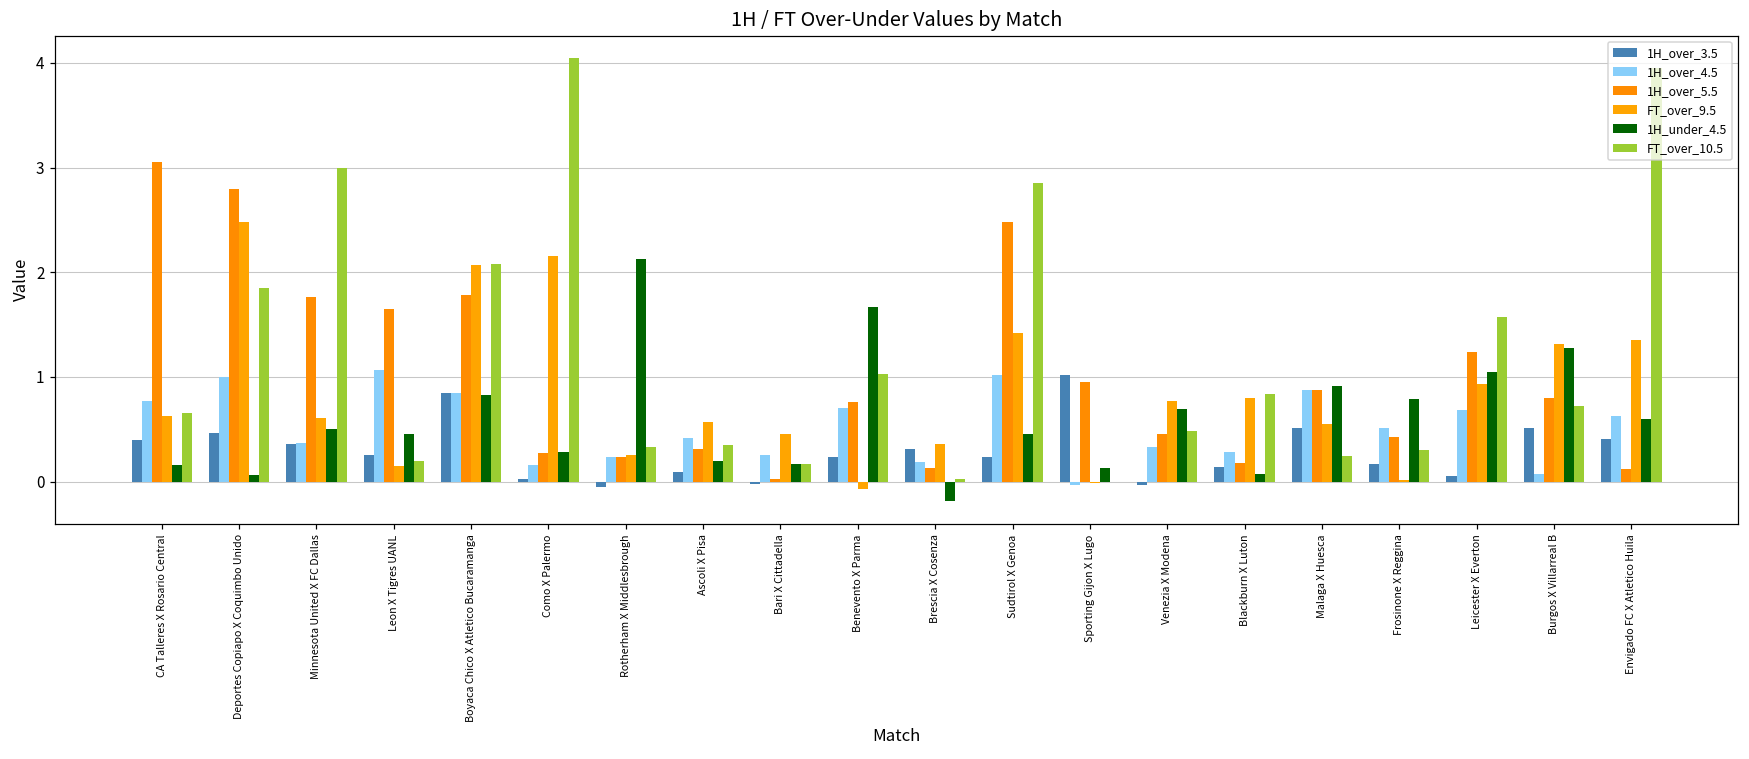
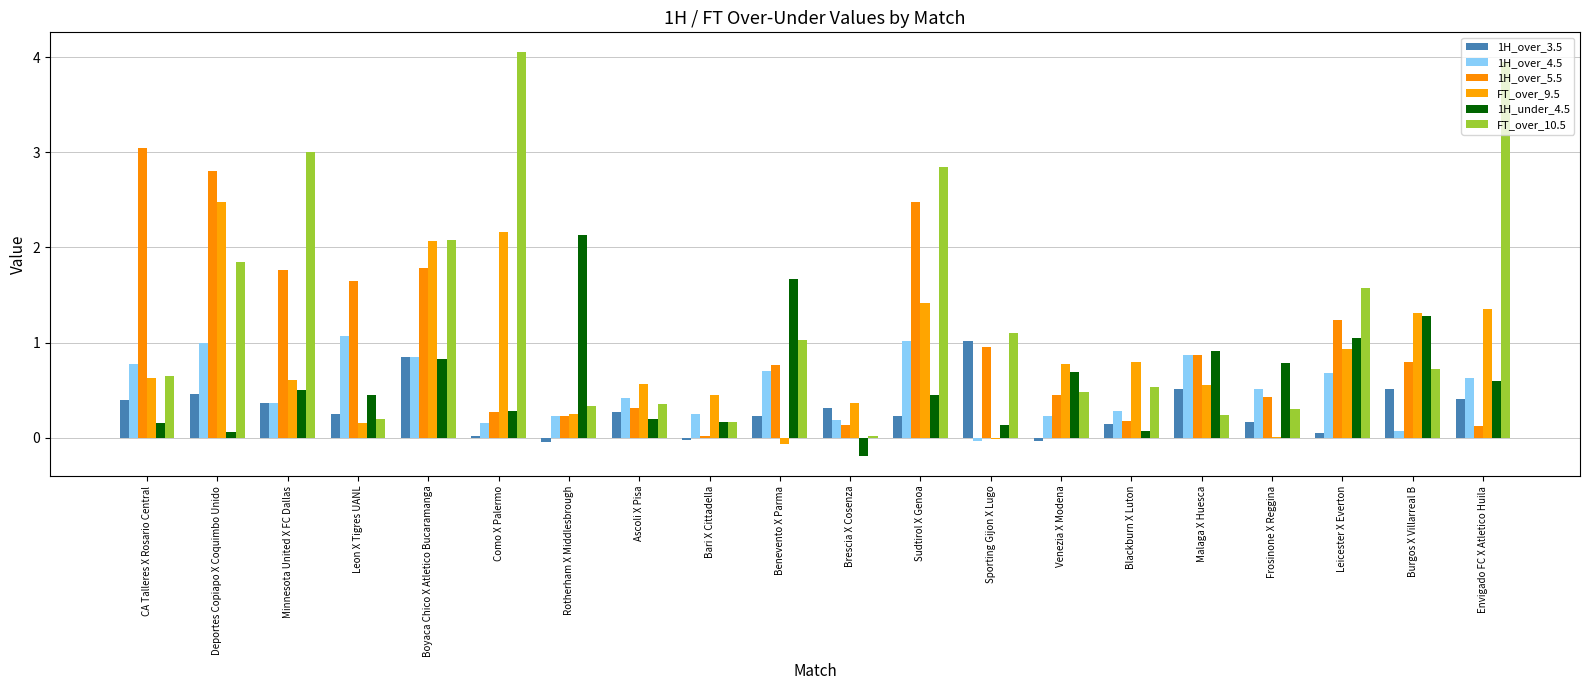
1H_over_3.5, Ascoli X Pisa: 0.1 -> 0.3
FT_over_10.5, Sporting Gijon X Lugo: 0.0 -> 1.1
1H_over_4.5, Venezia X Modena: 0.3 -> 0.2
FT_over_10.5, Blackburn X Luton: 0.8 -> 0.5
